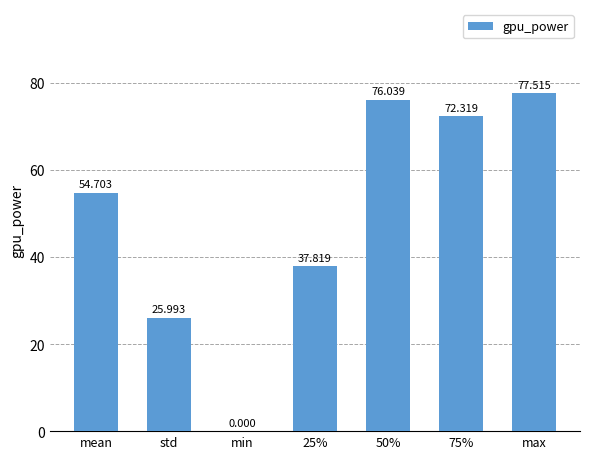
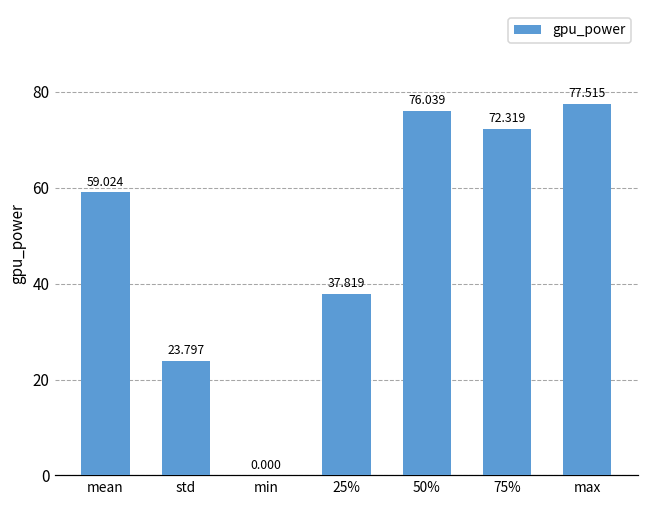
mean: 54.703 -> 59.024
std: 25.993 -> 23.797
